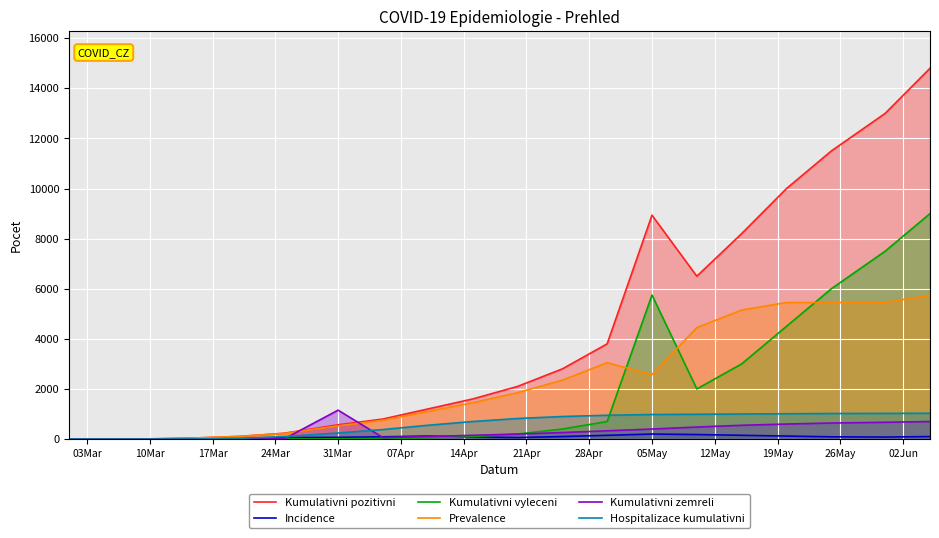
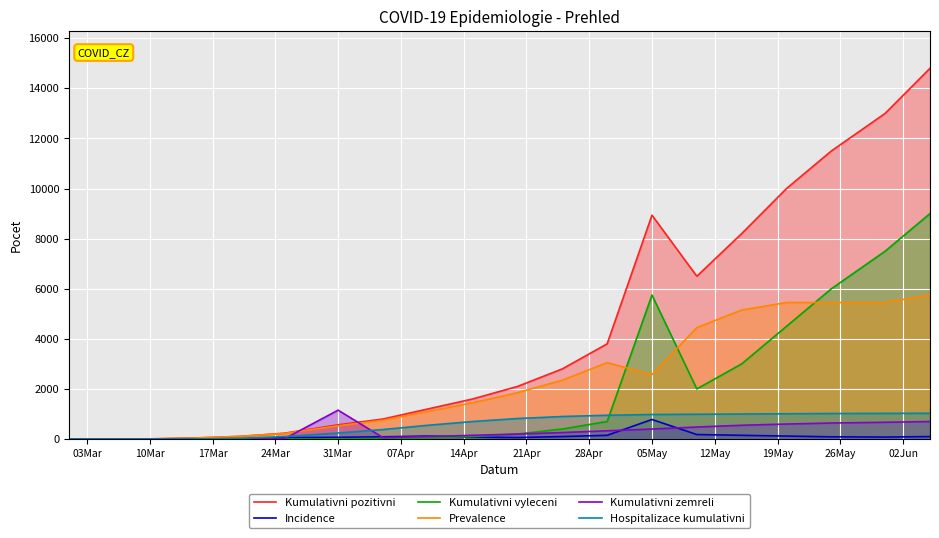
Incidence, 05May: 200 -> 800
